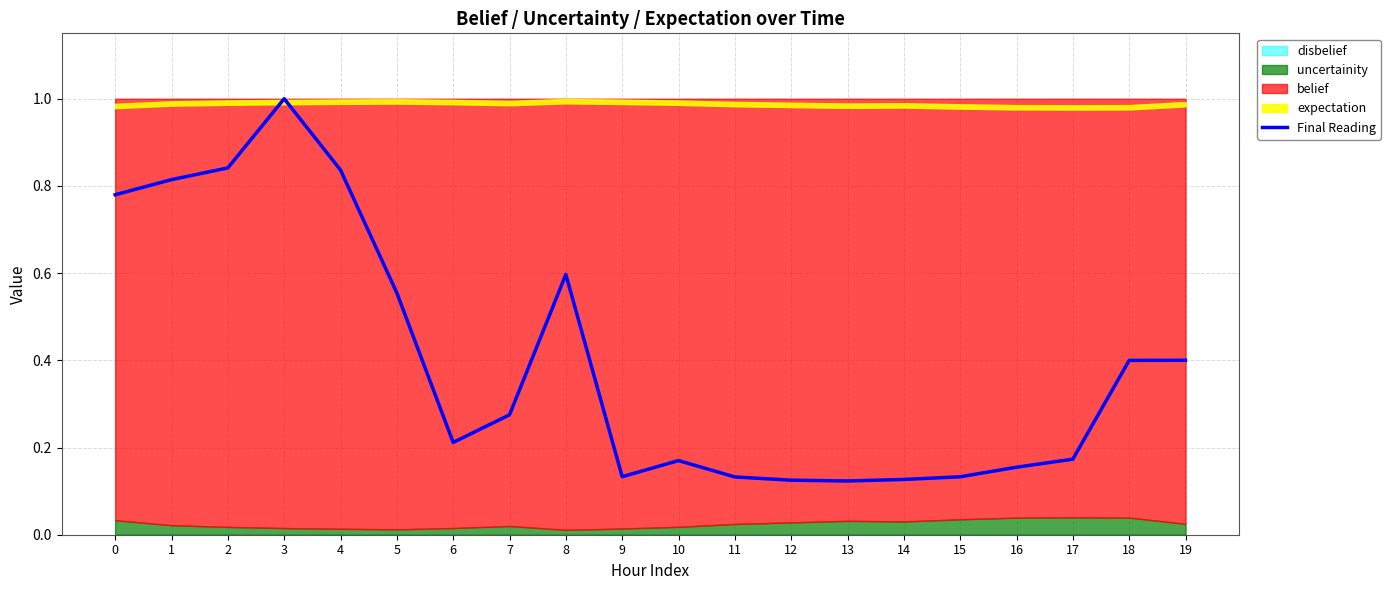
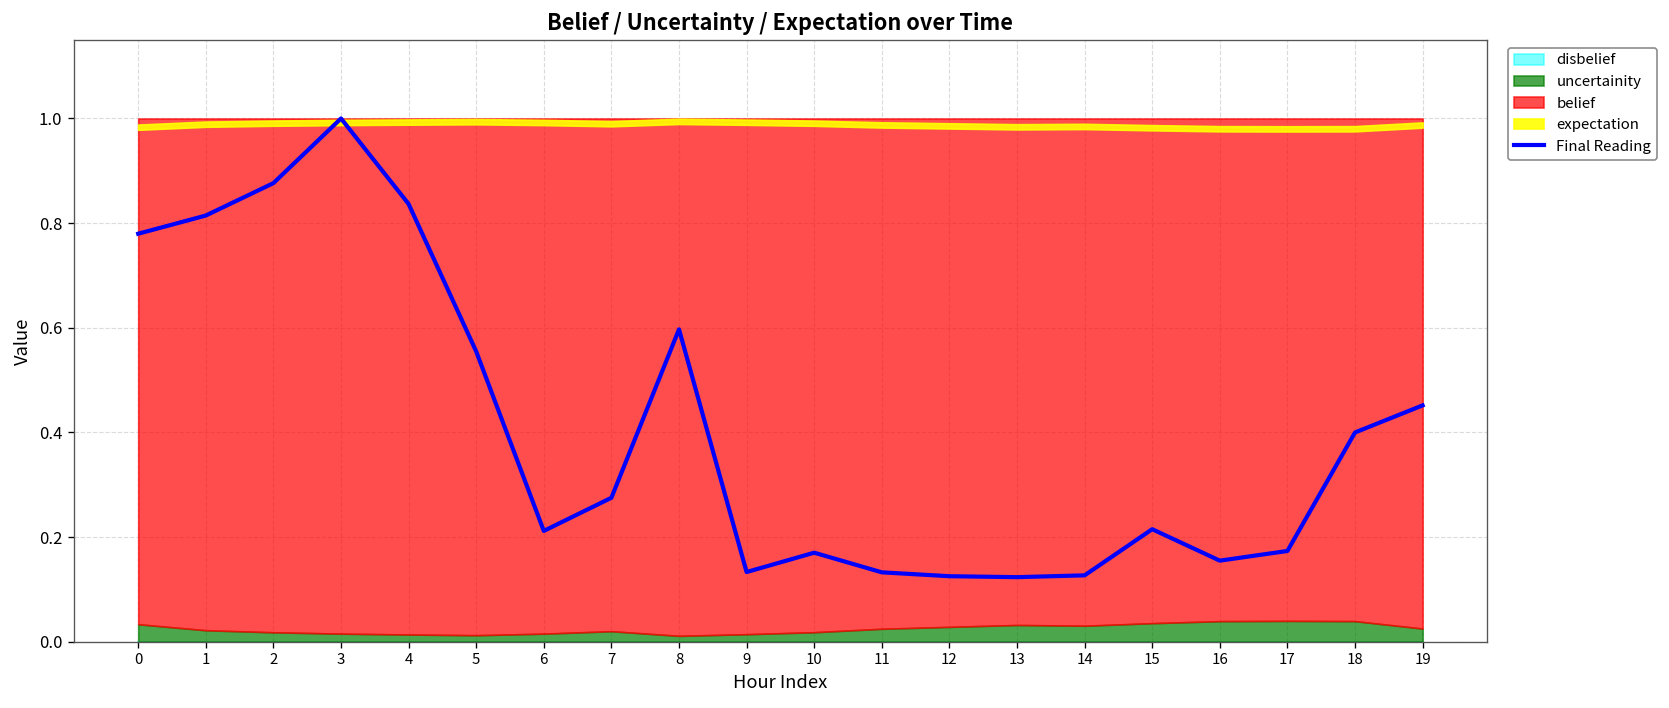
Final Reading, 2: 0.84 -> 0.88
Final Reading, 15: 0.13 -> 0.21
Final Reading, 19: 0.40 -> 0.45
